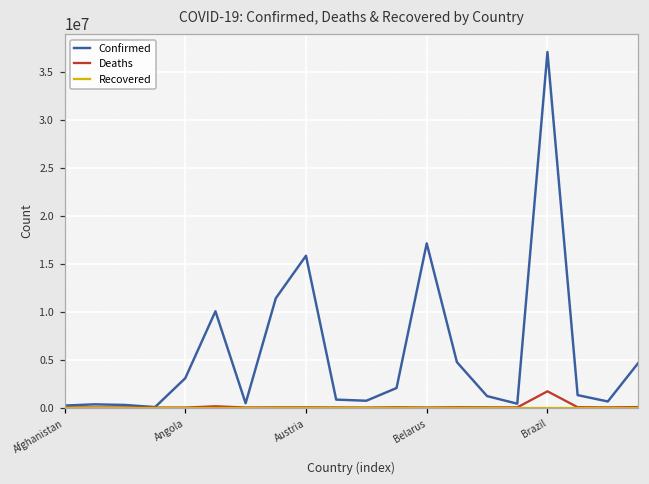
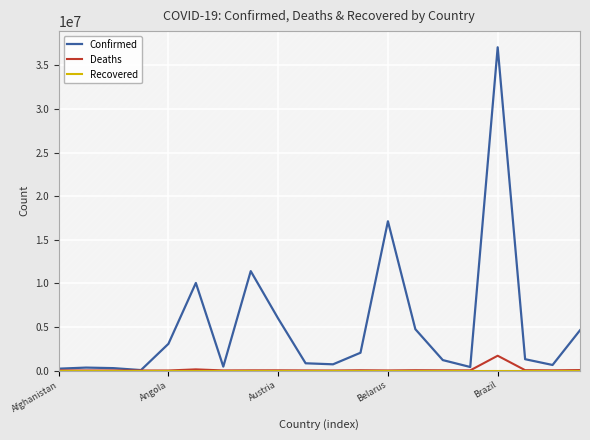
Confirmed, Austria: 16000000 -> 6000000
